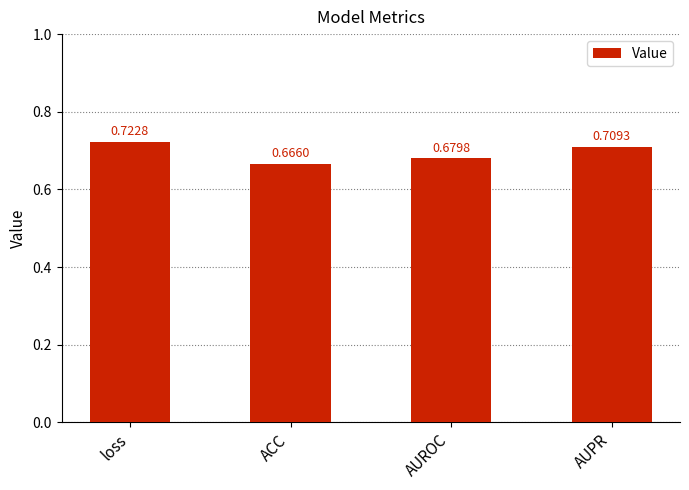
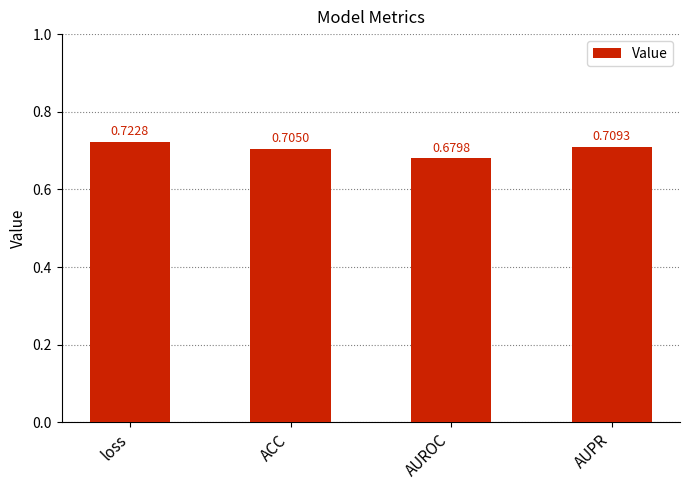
ACC: 0.6660 -> 0.7050
